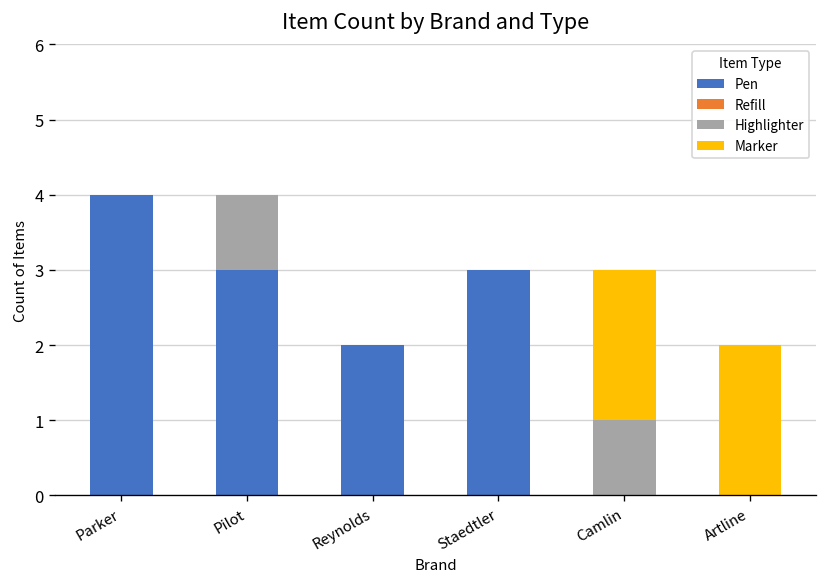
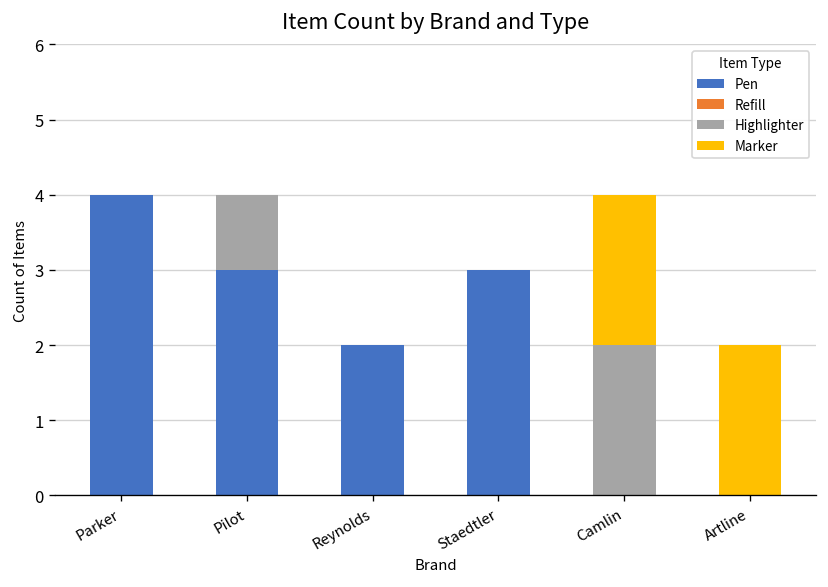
Highlighter, Camlin: 1 -> 2
